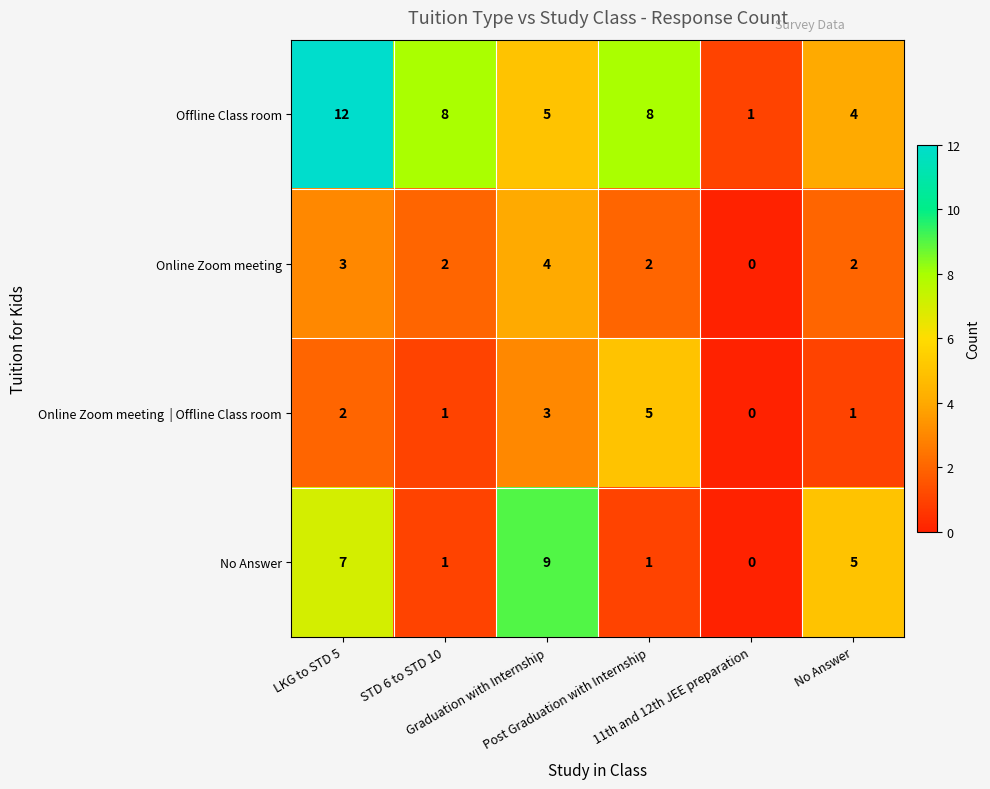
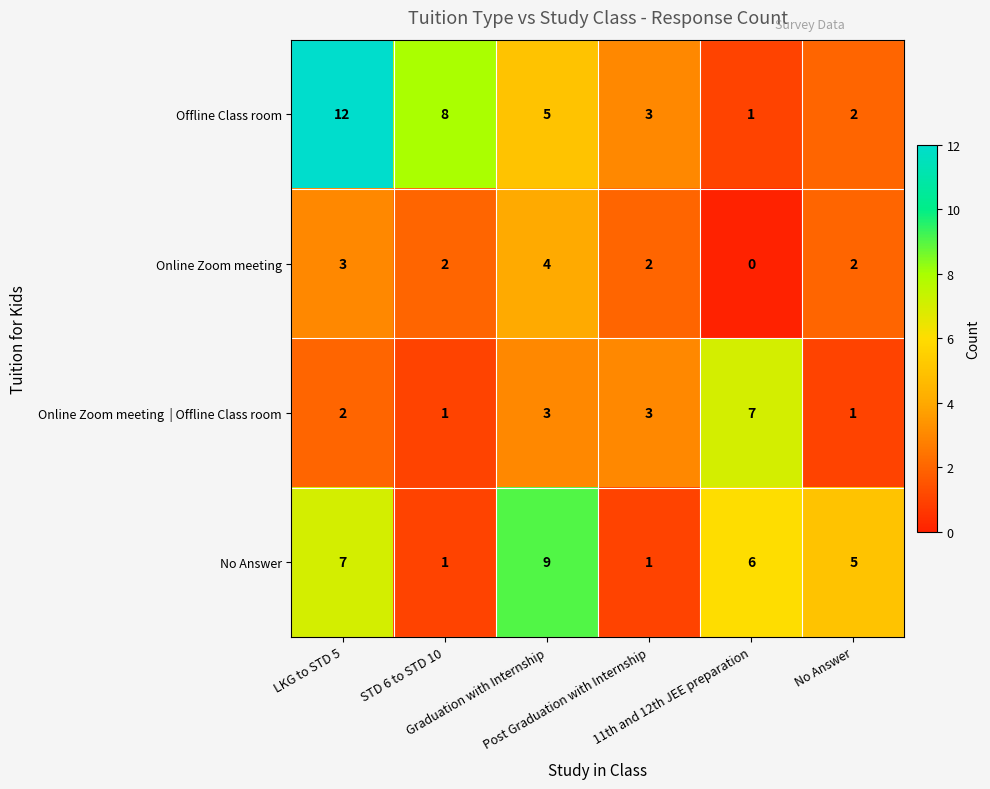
Offline Class room, Post Graduation with Internship: 8 -> 3
Offline Class room, No Answer: 4 -> 2
Online Zoom meeting | Offline Class room, Post Graduation with Internship: 5 -> 3
Online Zoom meeting | Offline Class room, 11th and 12th JEE preparation: 0 -> 7
No Answer, 11th and 12th JEE preparation: 0 -> 6
